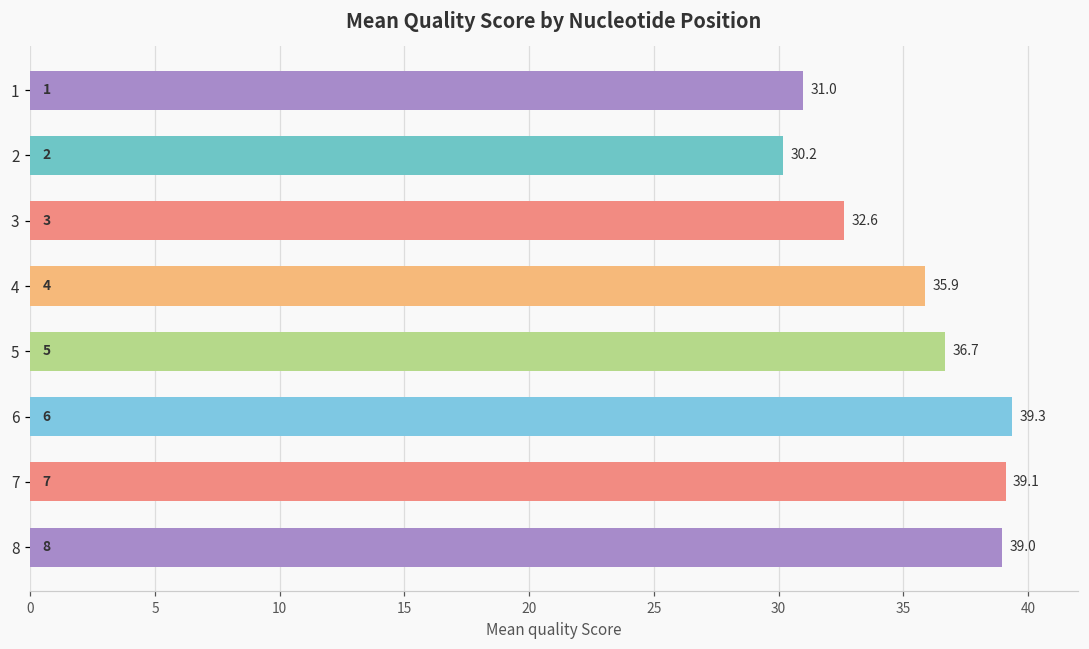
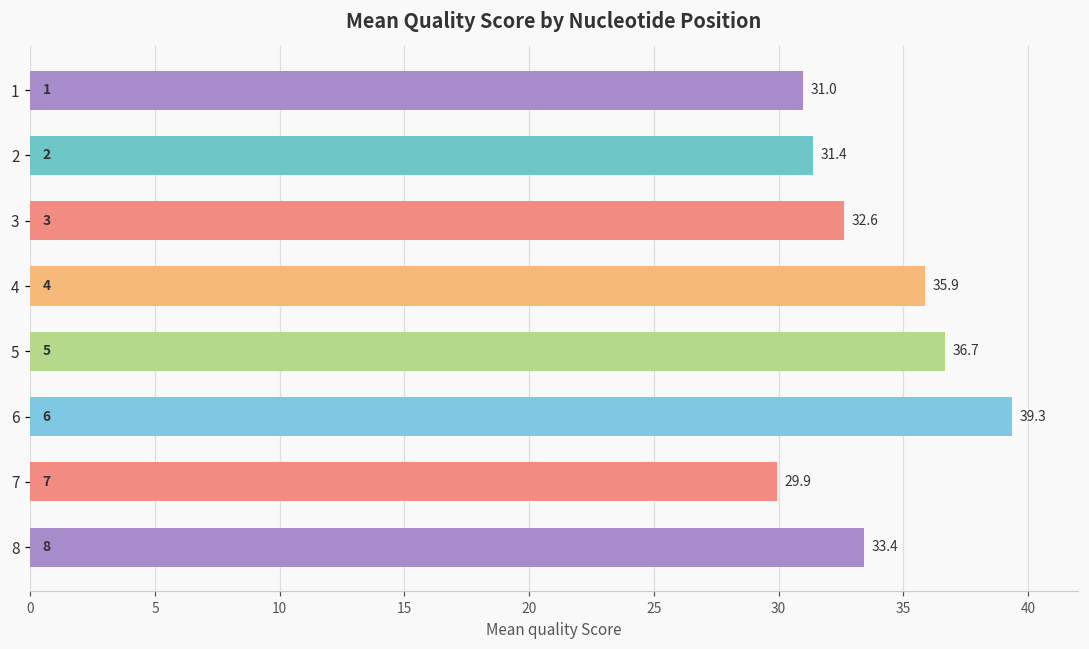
2: 30.2 -> 31.4
7: 39.1 -> 29.9
8: 39.0 -> 33.4
